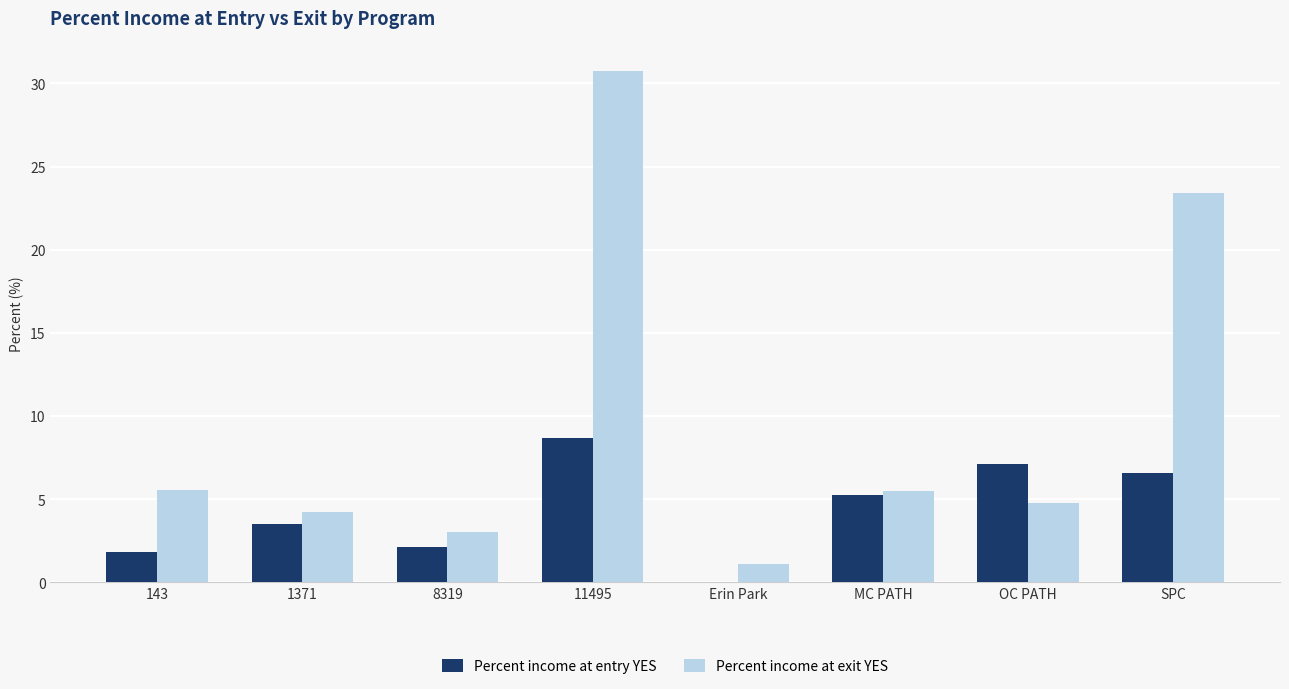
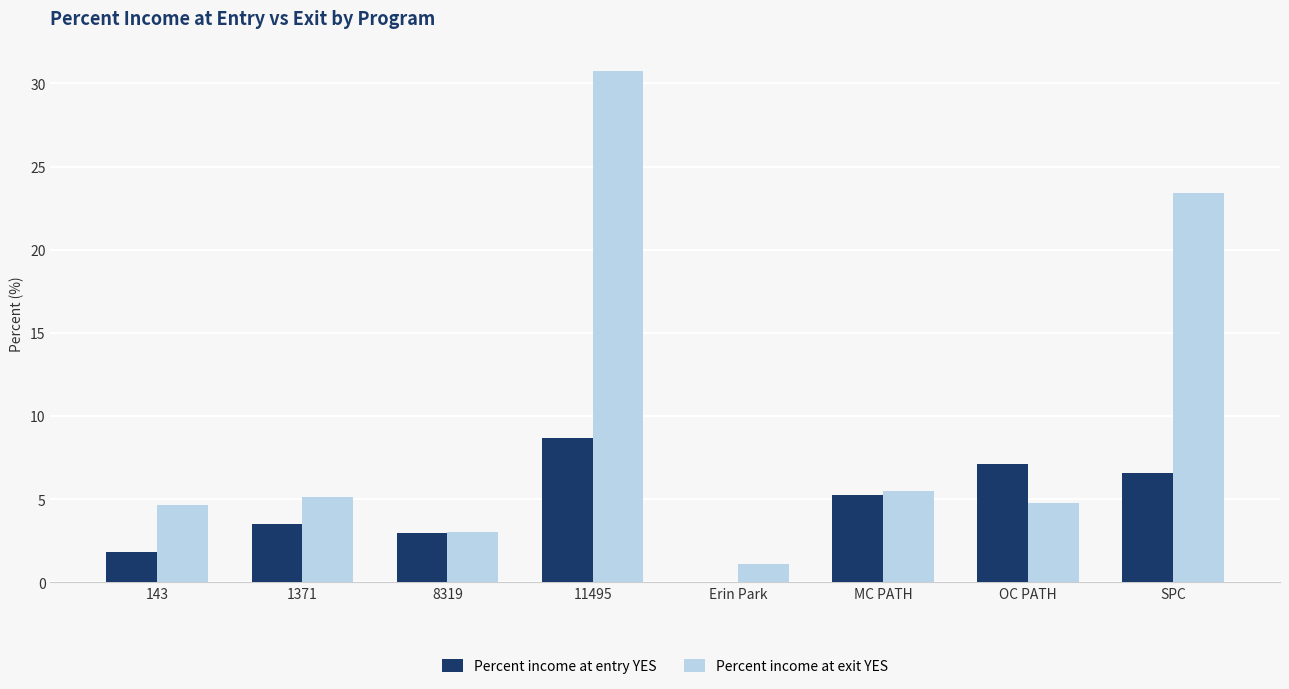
Percent income at exit YES, 143: 5.6 -> 4.7
Percent income at exit YES, 1371: 4.2 -> 5.1
Percent income at entry YES, 8319: 2.1 -> 3.0
